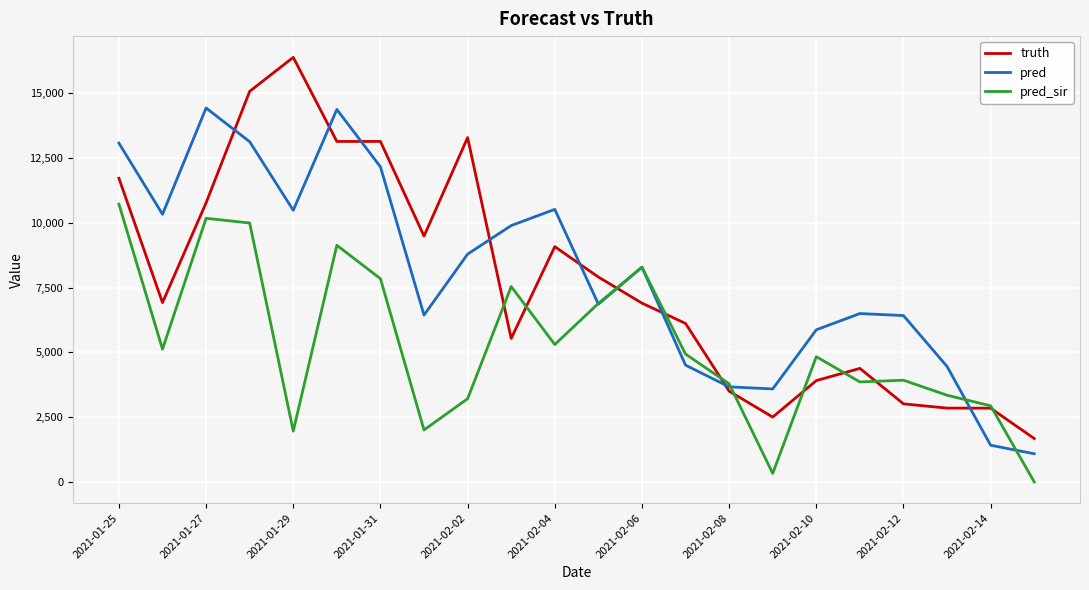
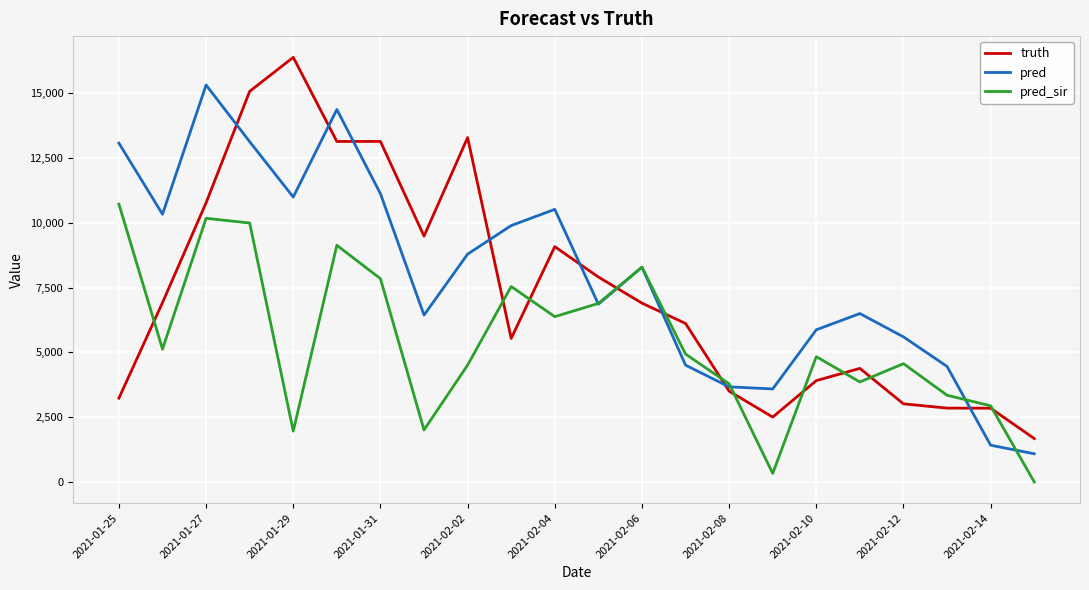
truth, 2021-01-25: 11,700 -> 3,200
pred, 2021-01-27: 14,400 -> 15,300
pred, 2021-01-29: 10,500 -> 11,000
pred, 2021-01-31: 12,200 -> 11,100
pred_sir, 2021-02-02: 3,200 -> 4,500
pred_sir, 2021-02-04: 5,300 -> 6,400
pred, 2021-02-12: 6,400 -> 5,600
pred_sir, 2021-02-12: 3,900 -> 4,600
